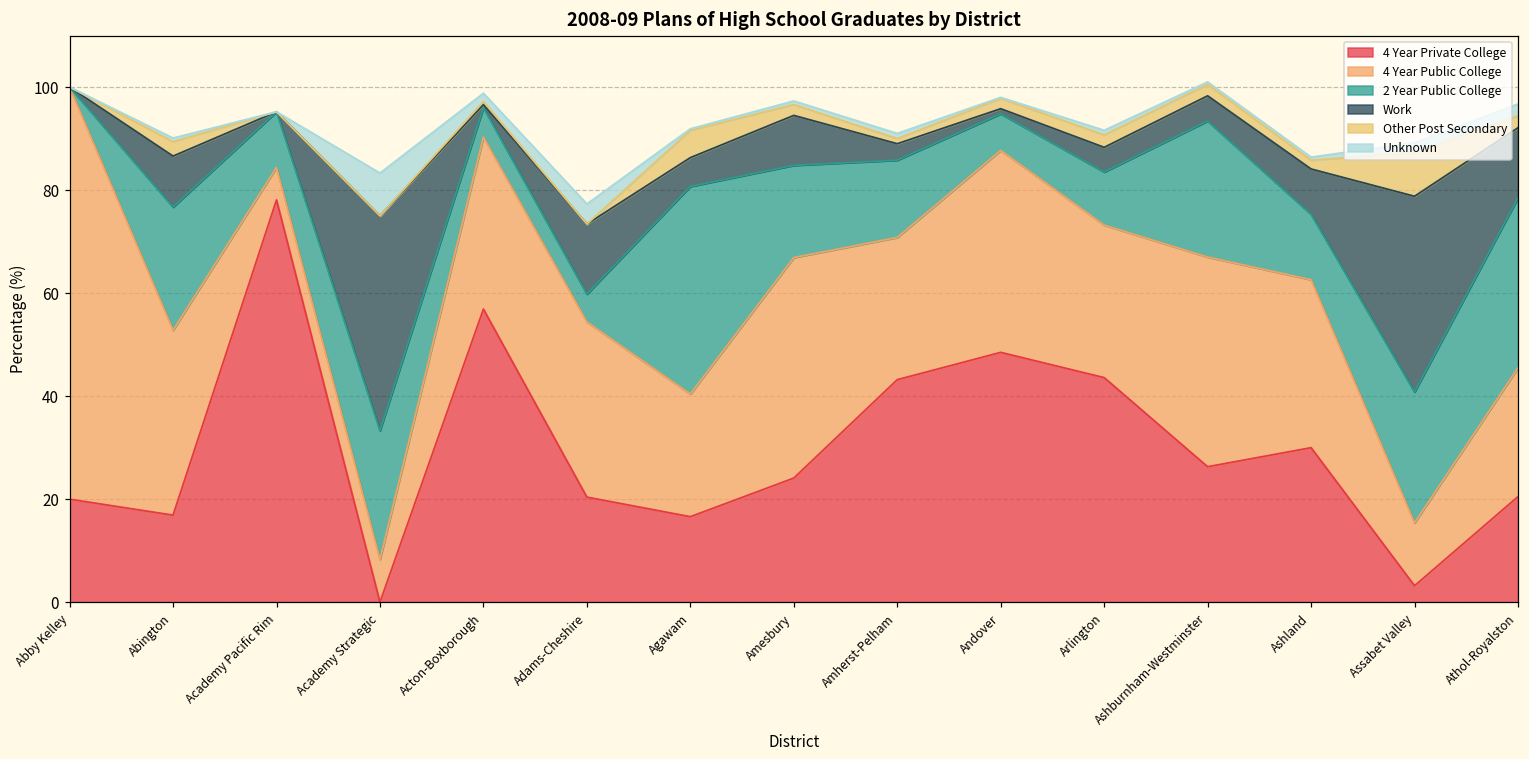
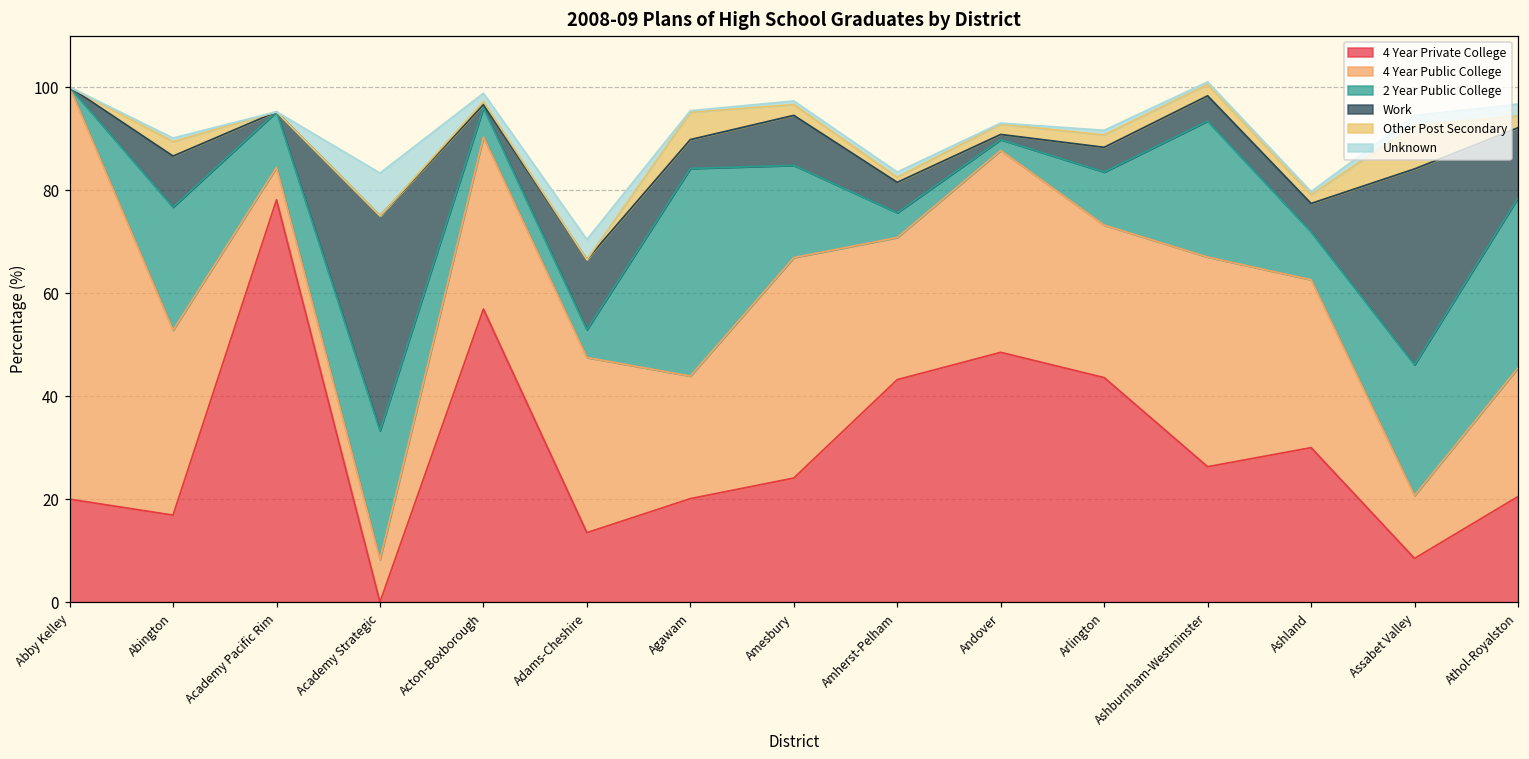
4 Year Private College, Adams-Cheshire: 20 -> 14
4 Year Private College, Agawam: 17 -> 20
2 Year Public College, Amherst-Pelham: 15 -> 5
Work, Amherst-Pelham: 3 -> 6
2 Year Public College, Andover: 7 -> 2
2 Year Public College, Ashland: 13 -> 9
Work, Ashland: 9 -> 6
4 Year Private College, Assabet Valley: 3 -> 9
